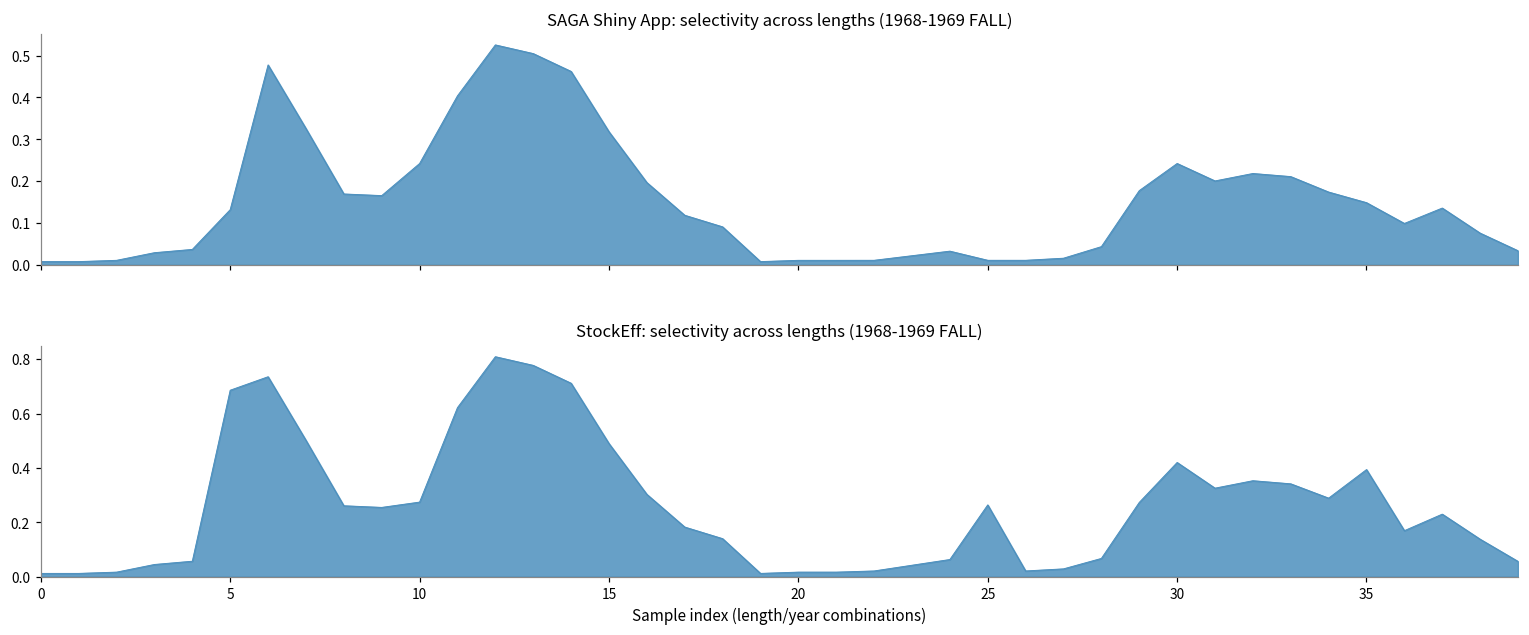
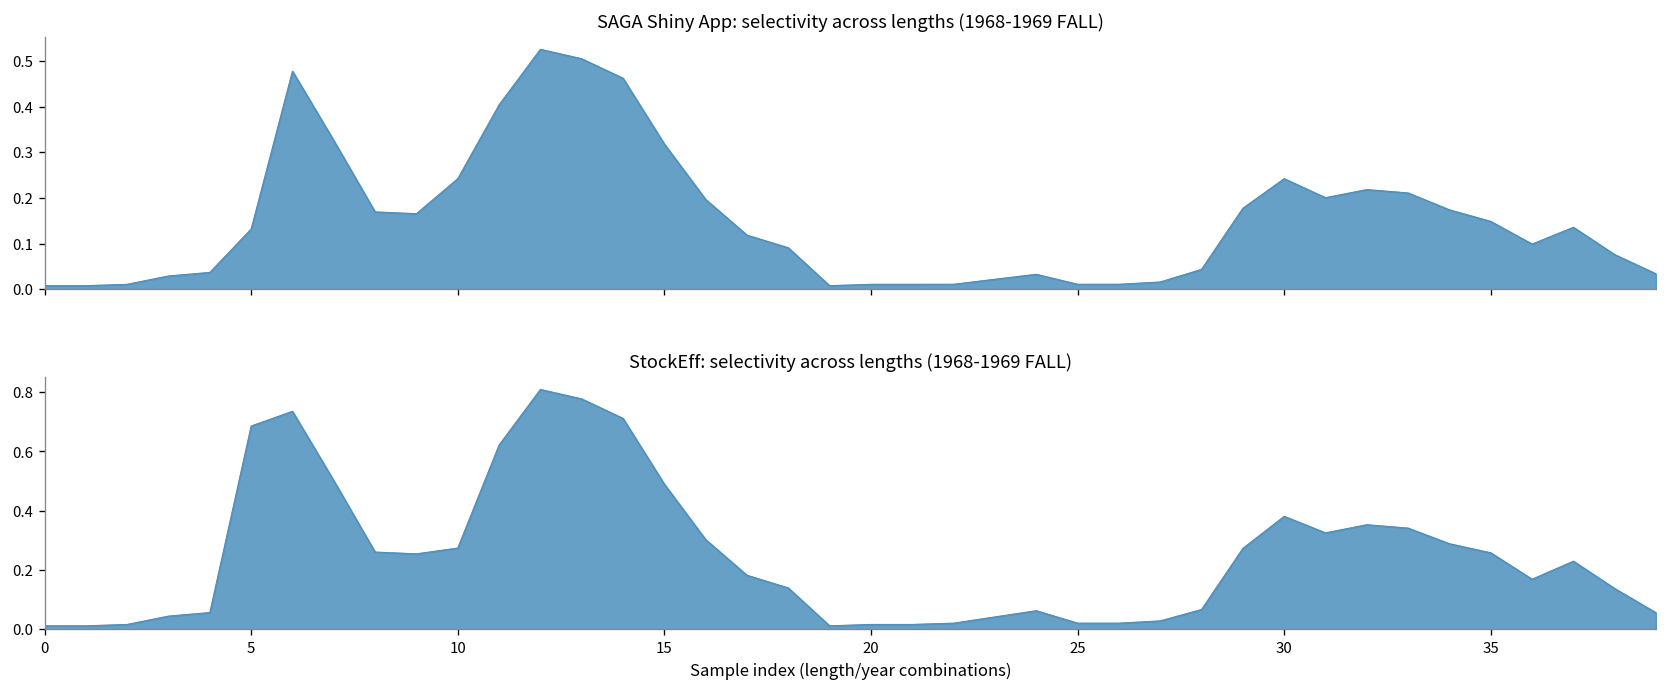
StockEff: selectivity across lengths (1968-1969 FALL), 25: 0.26 -> 0.02
StockEff: selectivity across lengths (1968-1969 FALL), 30: 0.42 -> 0.38
StockEff: selectivity across lengths (1968-1969 FALL), 35: 0.39 -> 0.26
